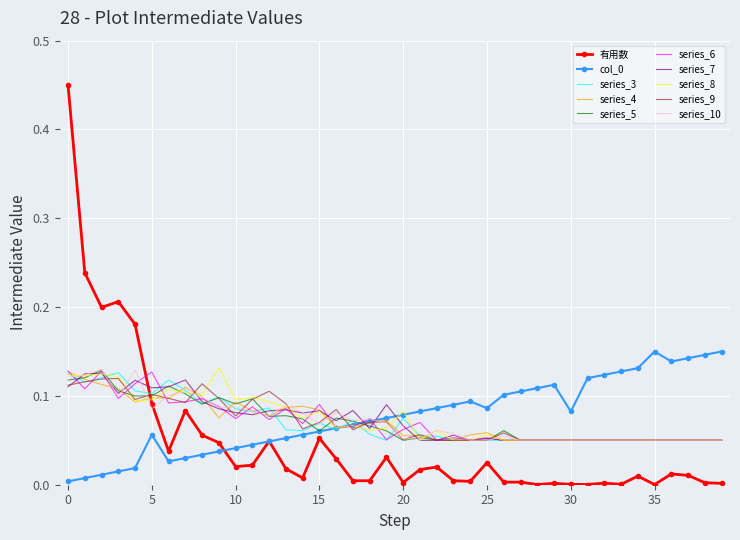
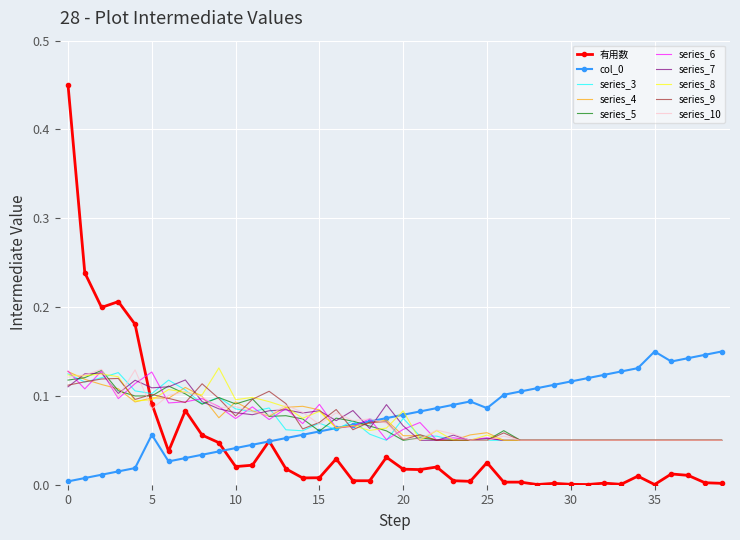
有用数, 15: 0.05 -> 0.01
有用数, 20: 0.00 -> 0.02
col_0, 30: 0.08 -> 0.12
